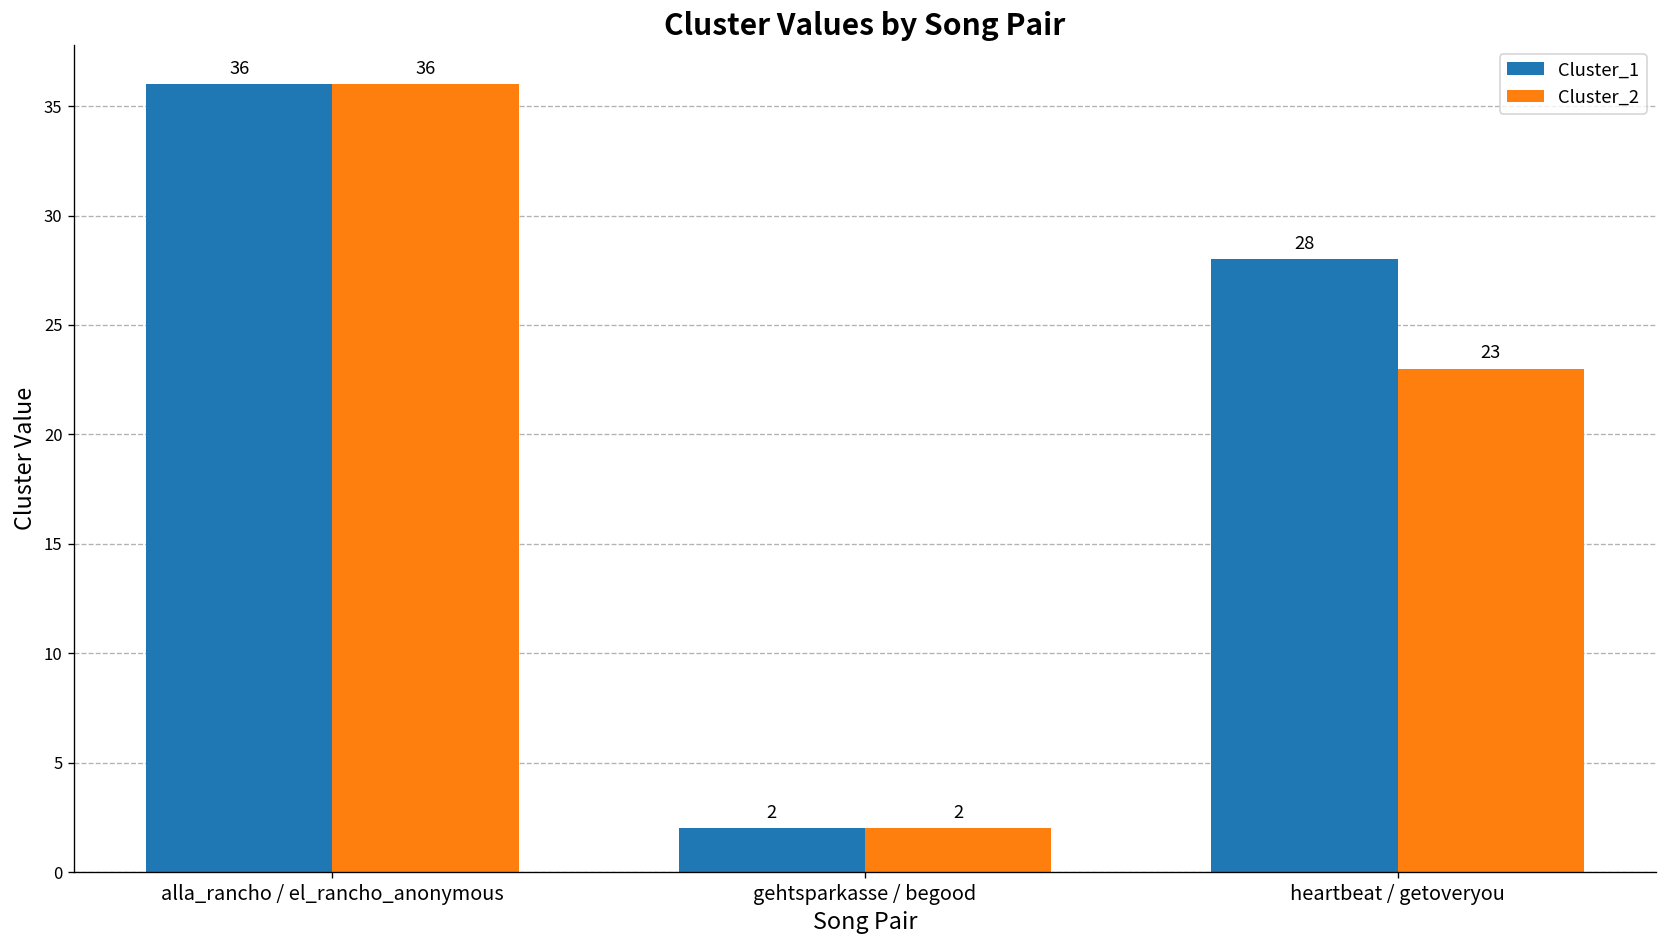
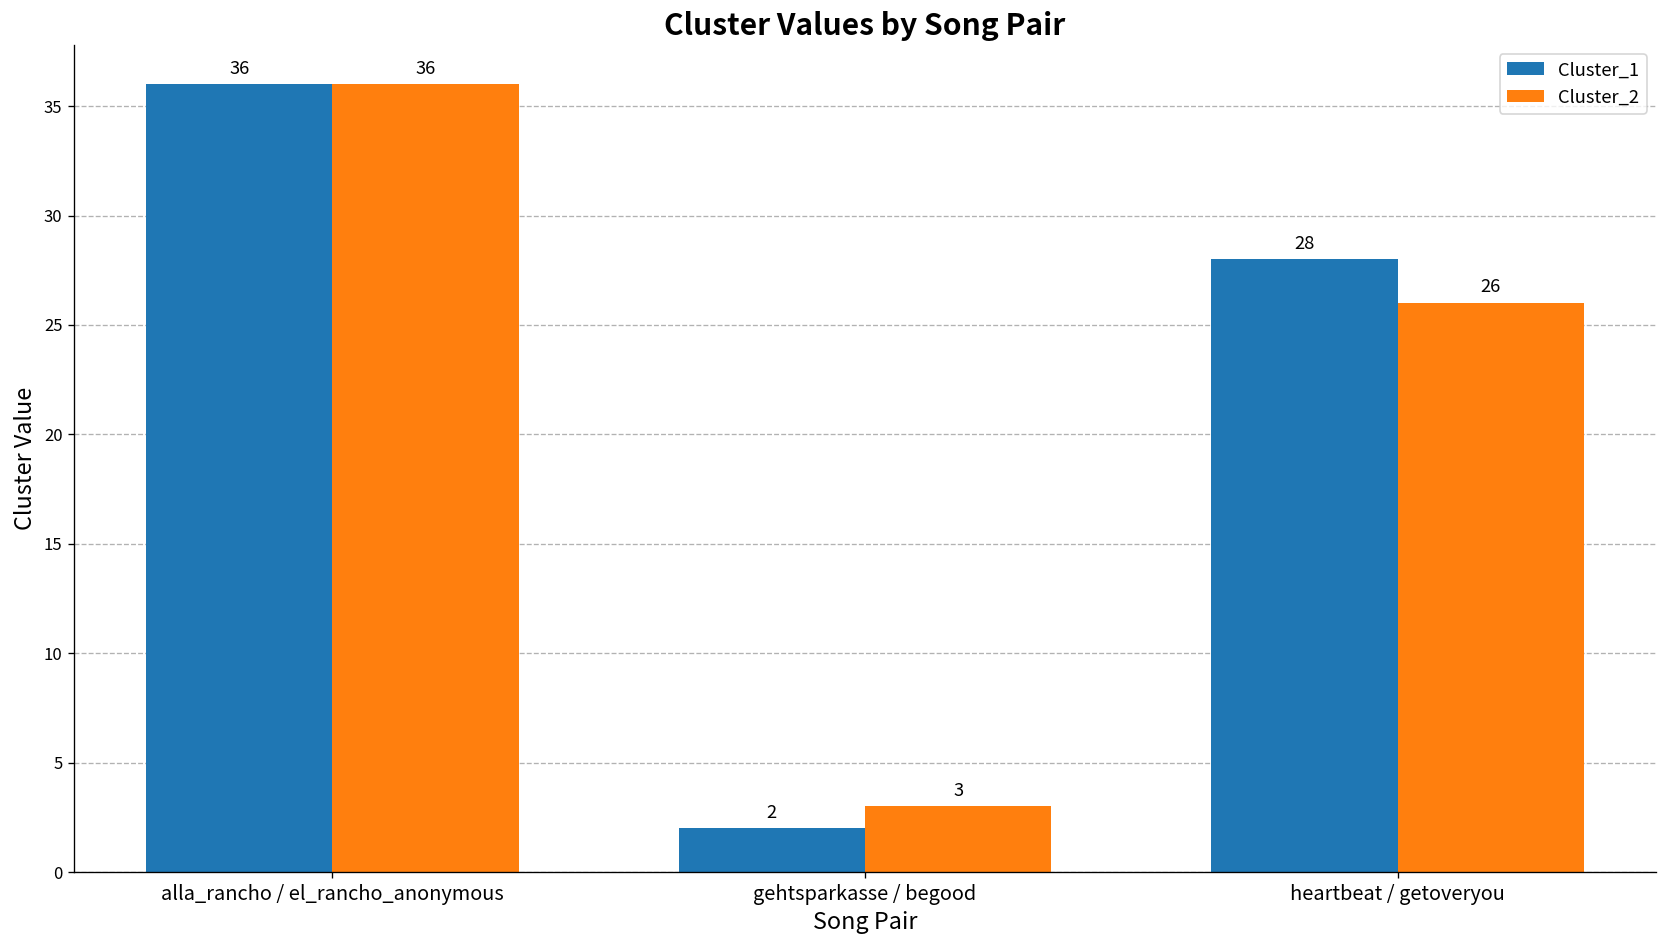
Cluster_2, gehtsparkasse / begood: 2 -> 3
Cluster_2, heartbeat / getoveryou: 23 -> 26
